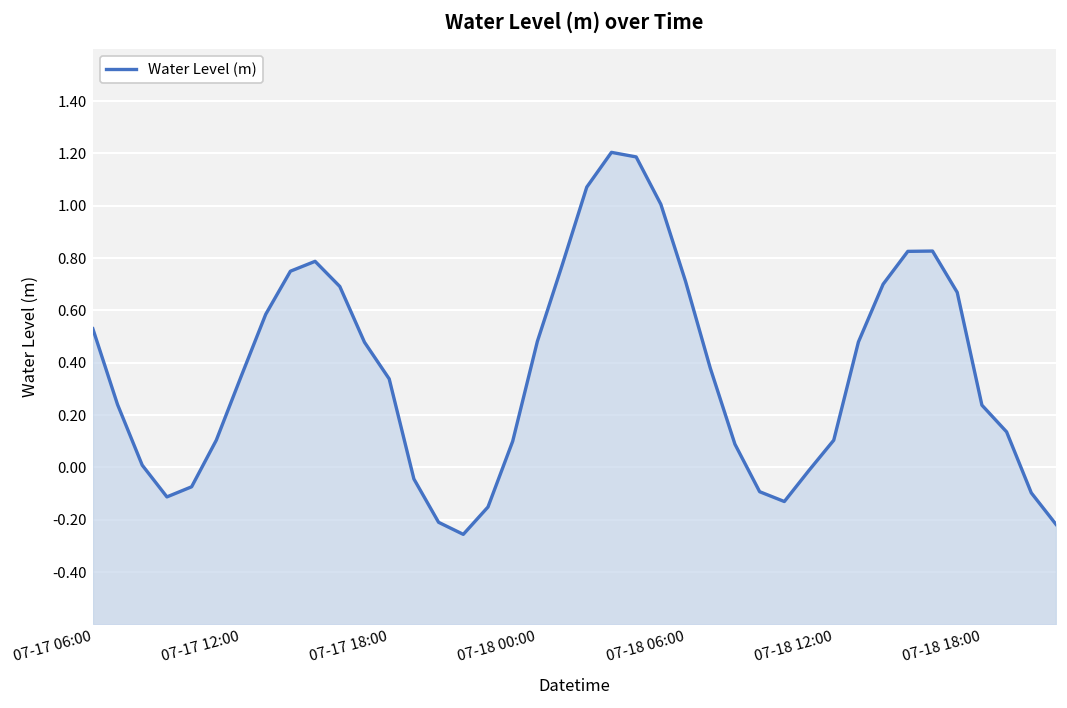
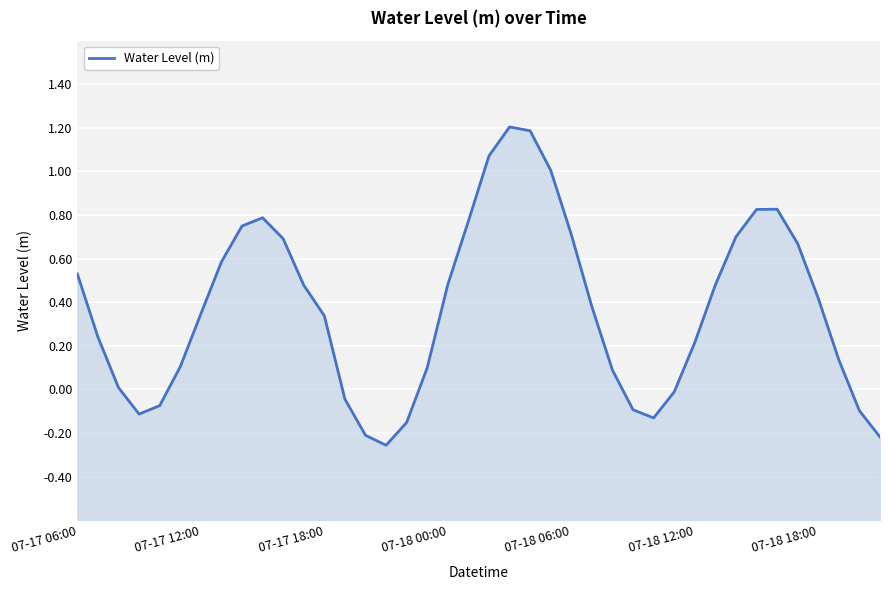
07-18 12:00: 0.10 -> 0.22
07-18 18:00: 0.24 -> 0.42
